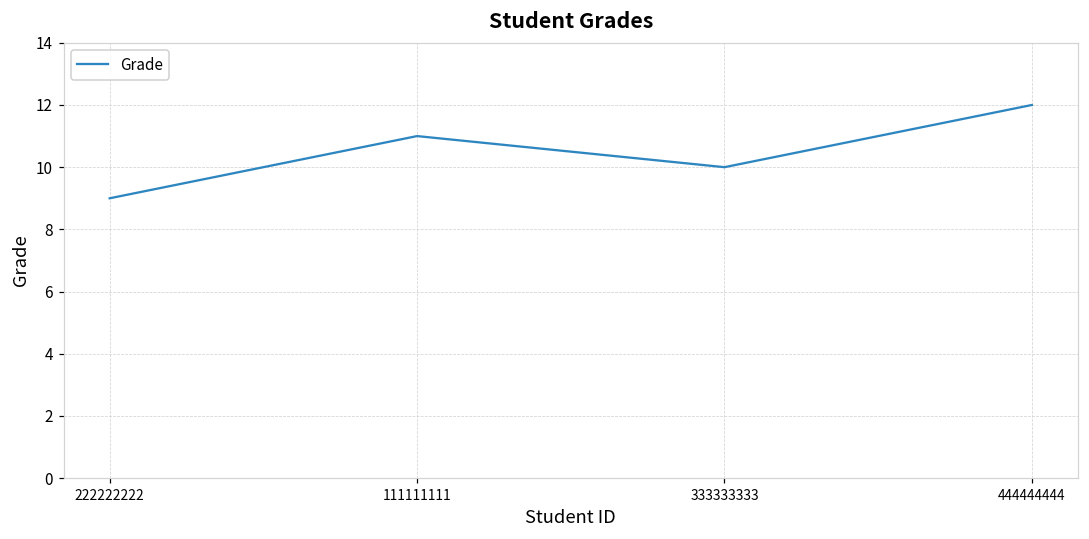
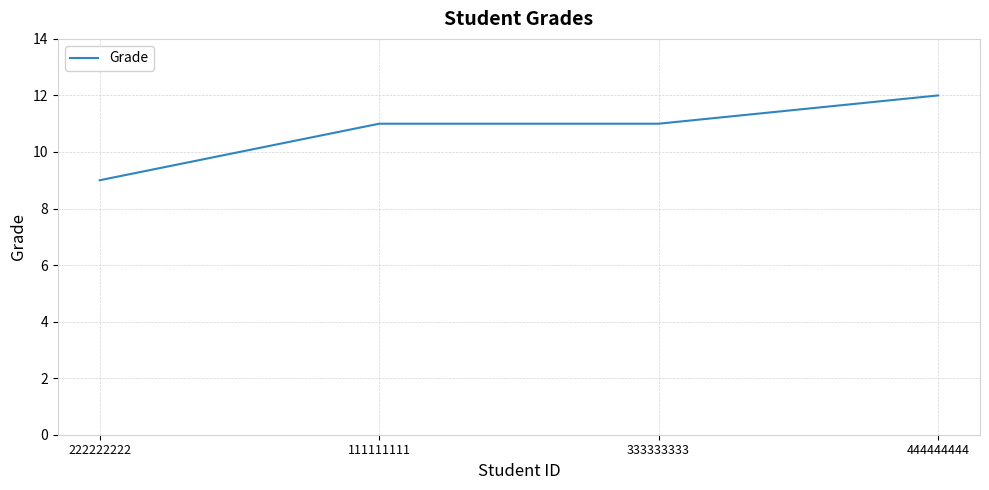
333333333: 10 -> 11
